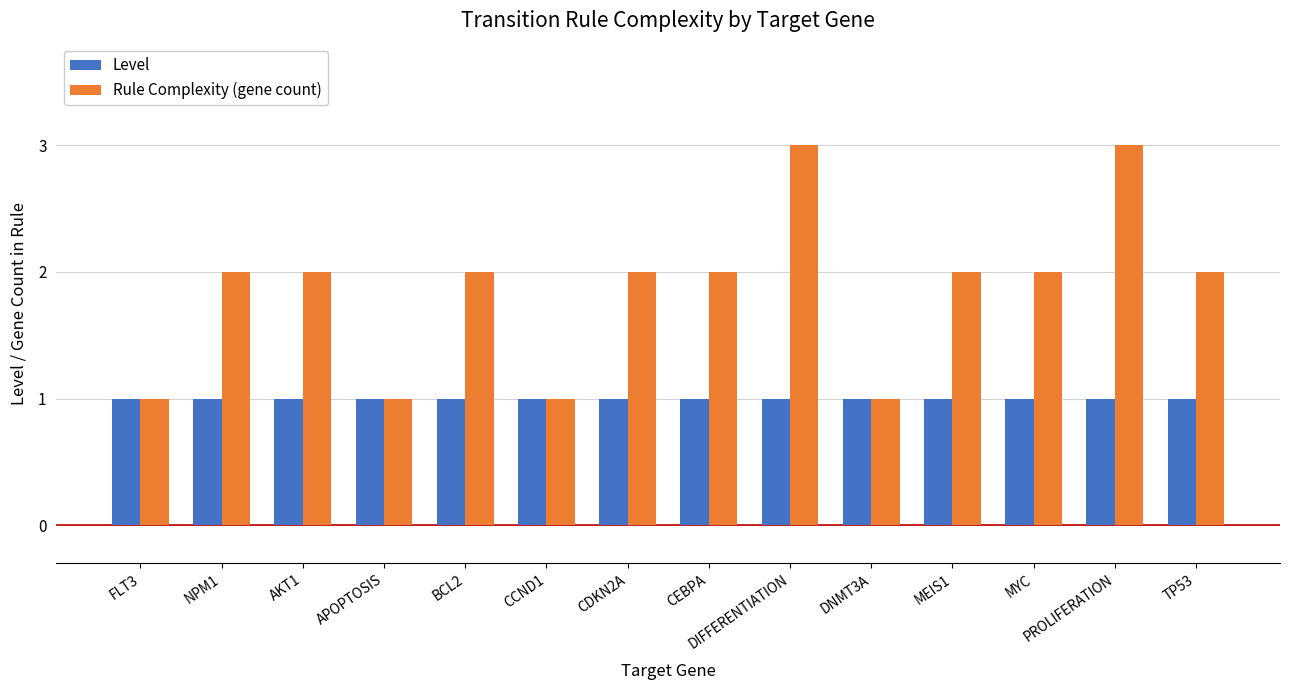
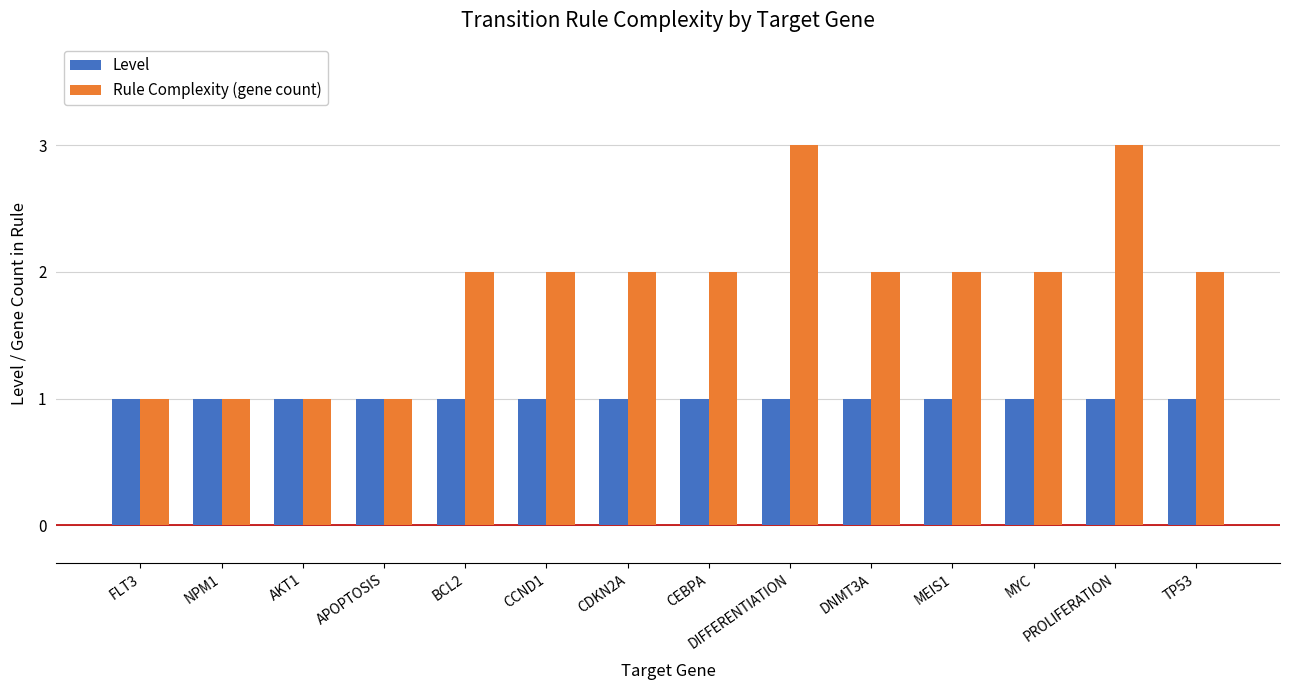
Rule Complexity (gene count), NPM1: 2 -> 1
Rule Complexity (gene count), AKT1: 2 -> 1
Rule Complexity (gene count), CCND1: 1 -> 2
Rule Complexity (gene count), DNMT3A: 1 -> 2
